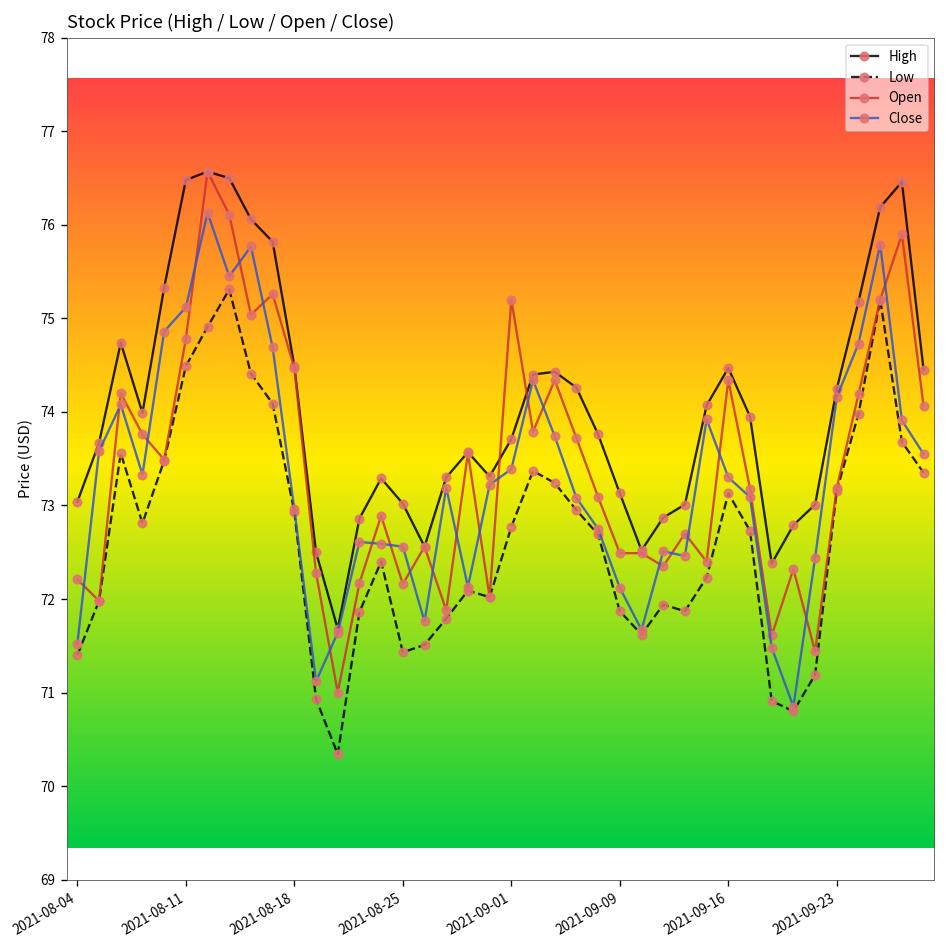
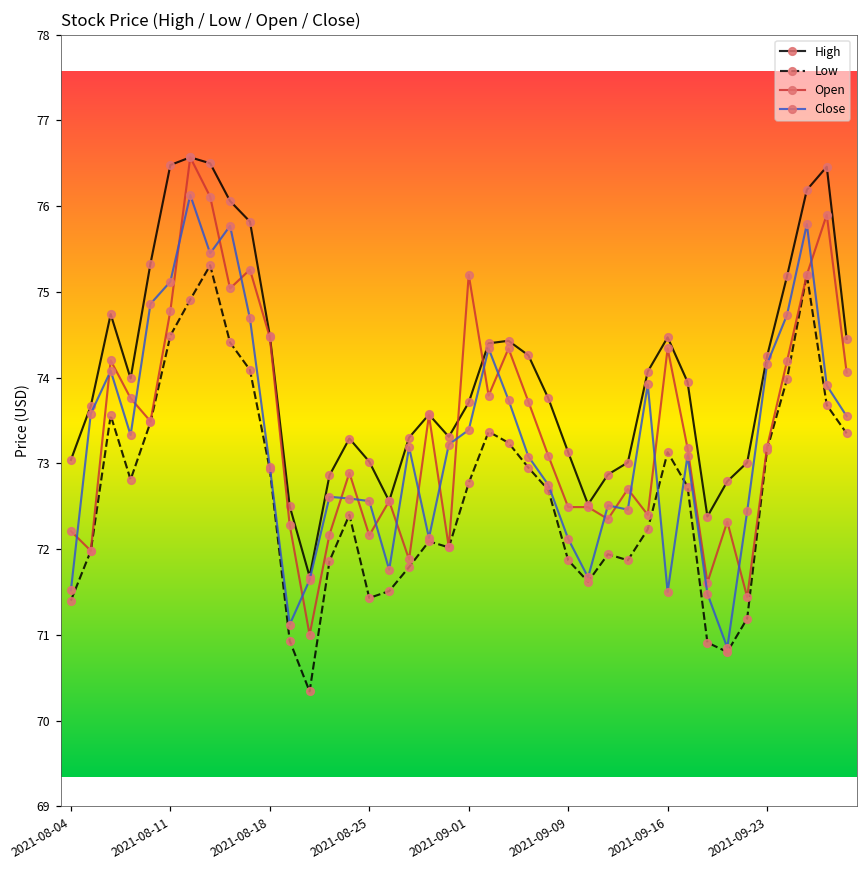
Close, 2021-09-16: 73.3 -> 71.5
